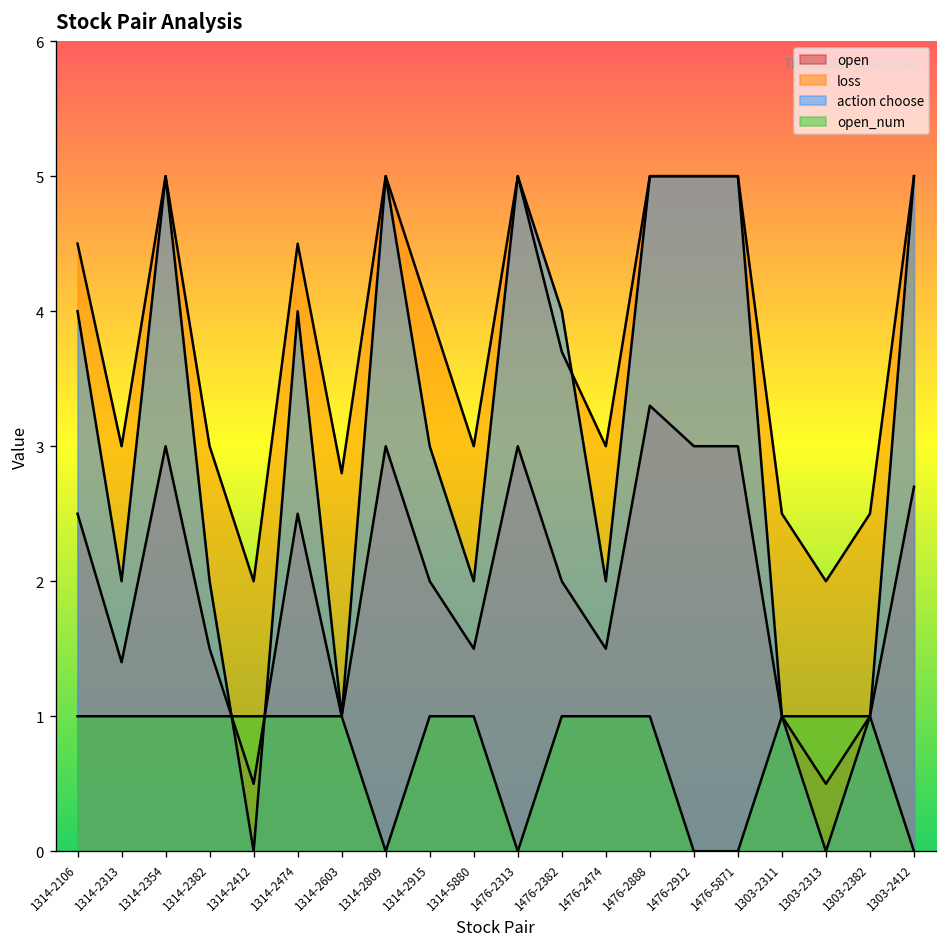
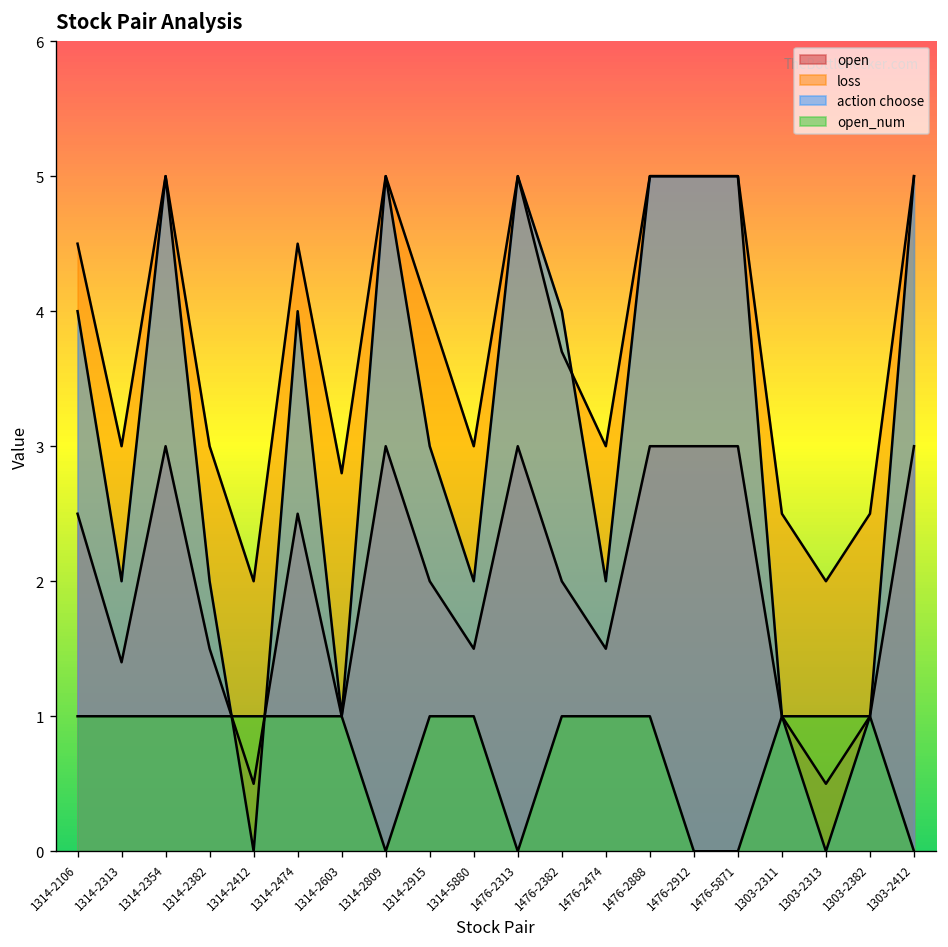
open, 1476-2888: 3.3 -> 3.0
open, 1303-2412: 2.7 -> 3.0
